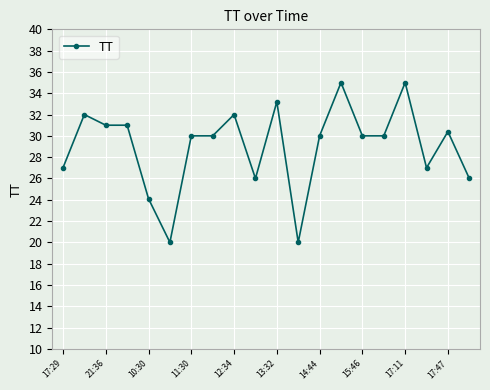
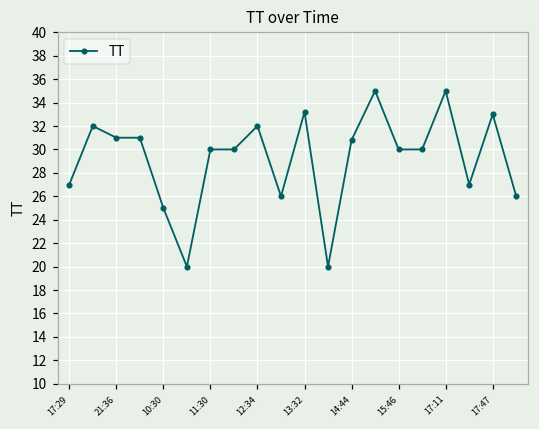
10:30: 24.1 -> 25.0
14:44: 30.0 -> 30.8
17:47: 30.4 -> 33.0
